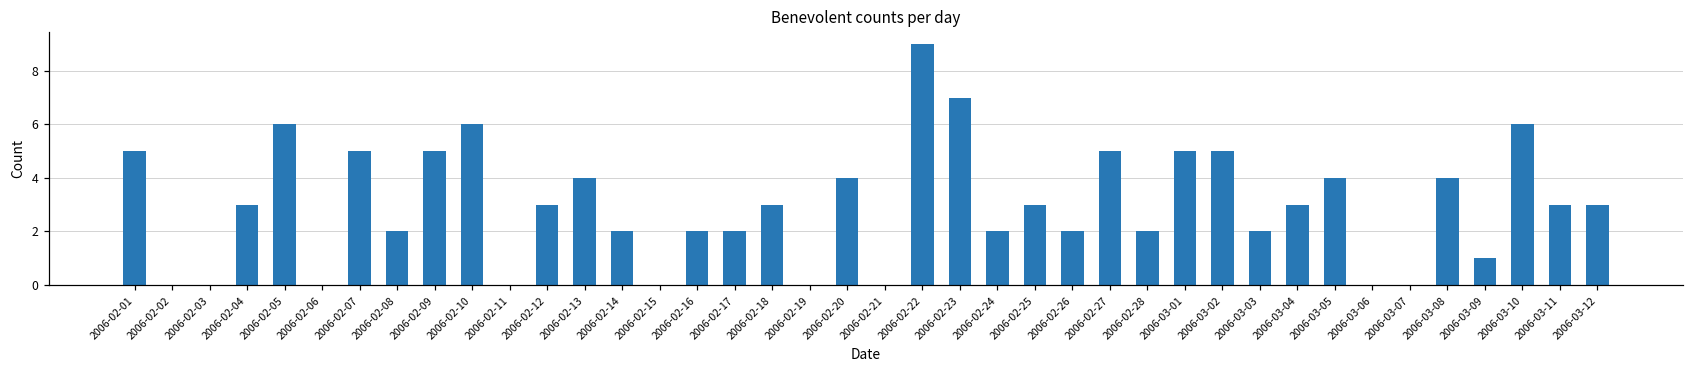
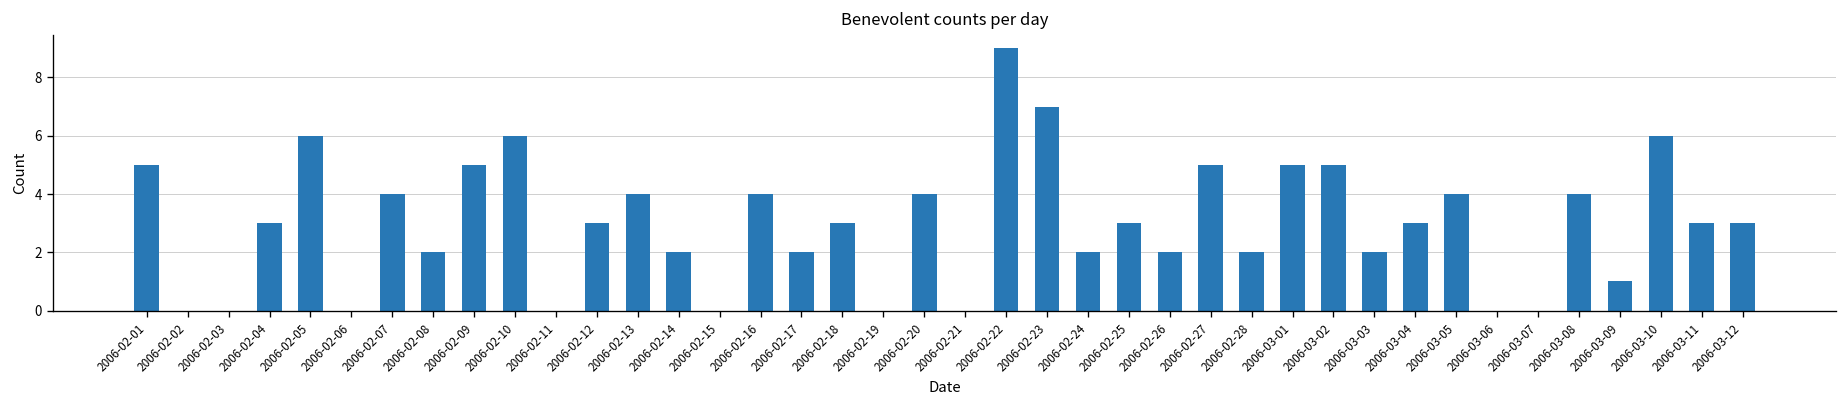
2006-02-07: 5 -> 4
2006-02-16: 2 -> 4
